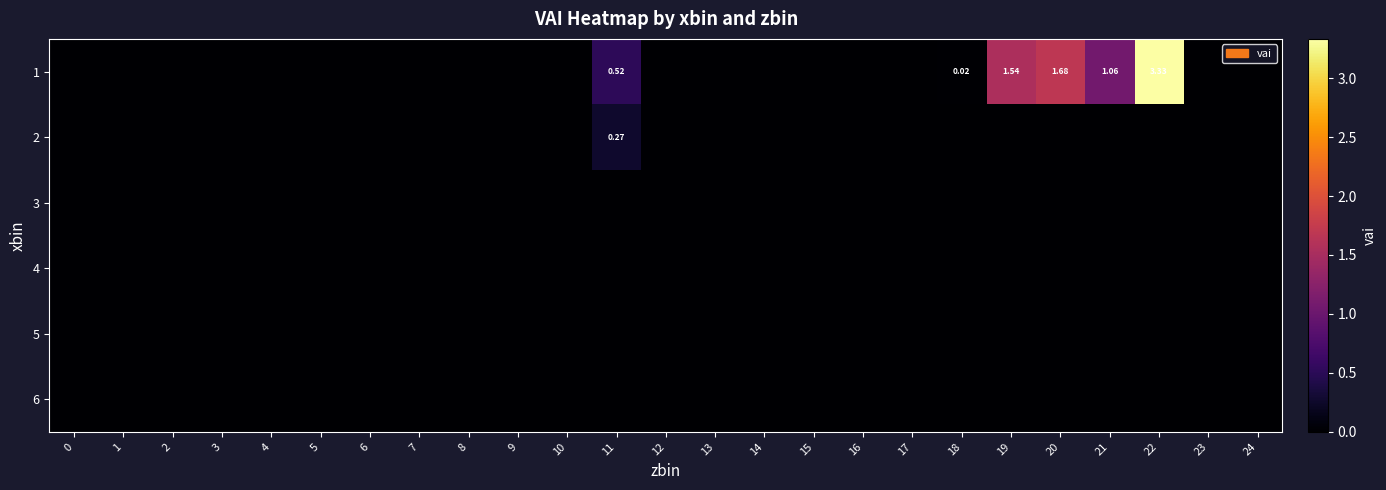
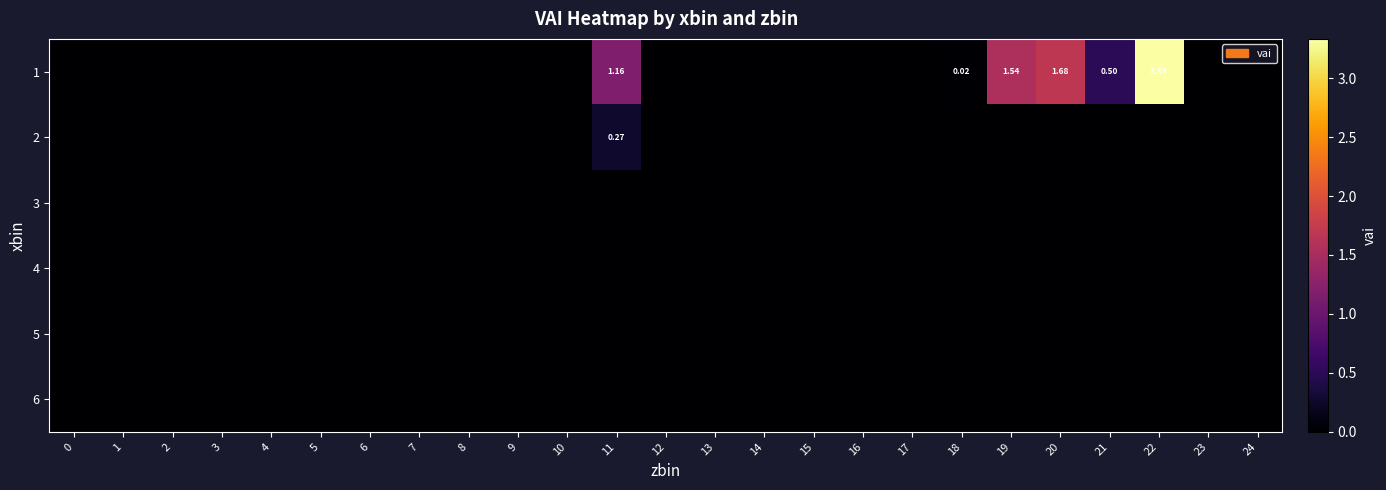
1, 11: 0.52 -> 1.16
1, 21: 1.06 -> 0.50
